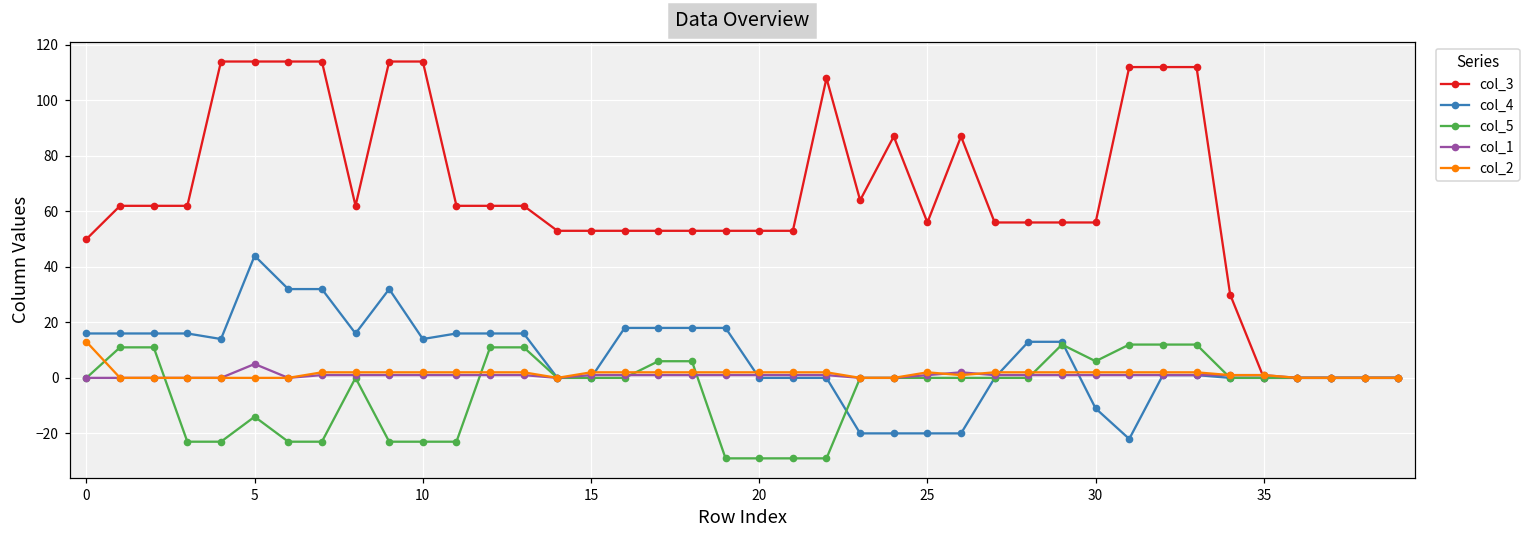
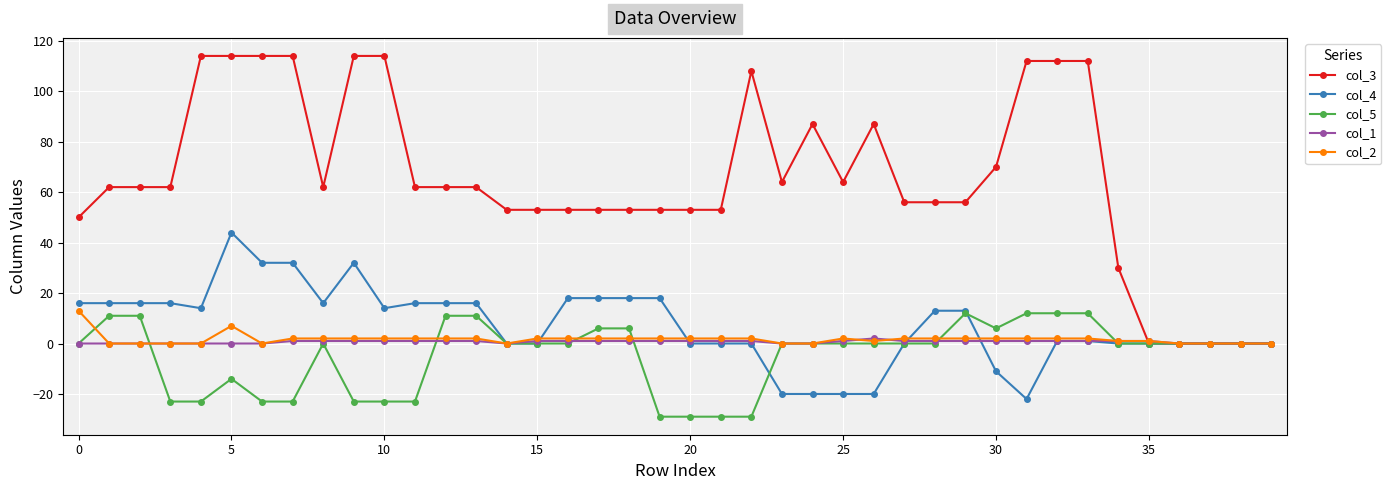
col_1, 5: 5 -> 0
col_2, 5: 0 -> 7
col_3, 25: 56 -> 64
col_3, 30: 56 -> 70
